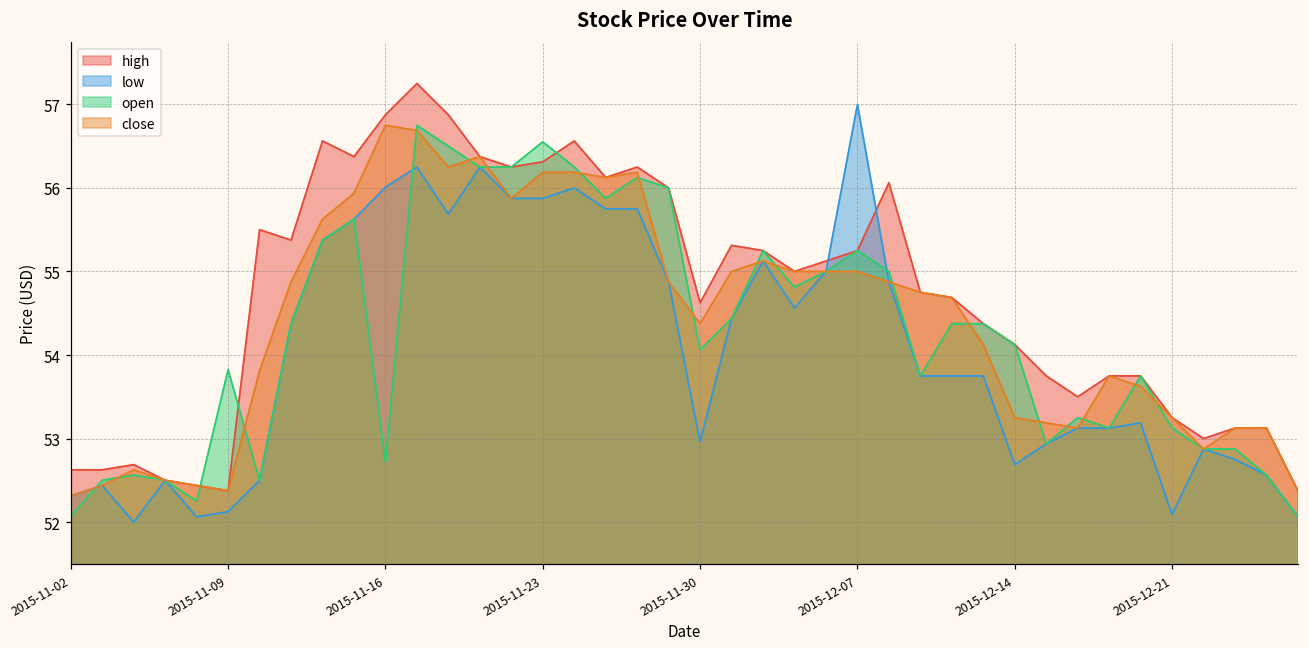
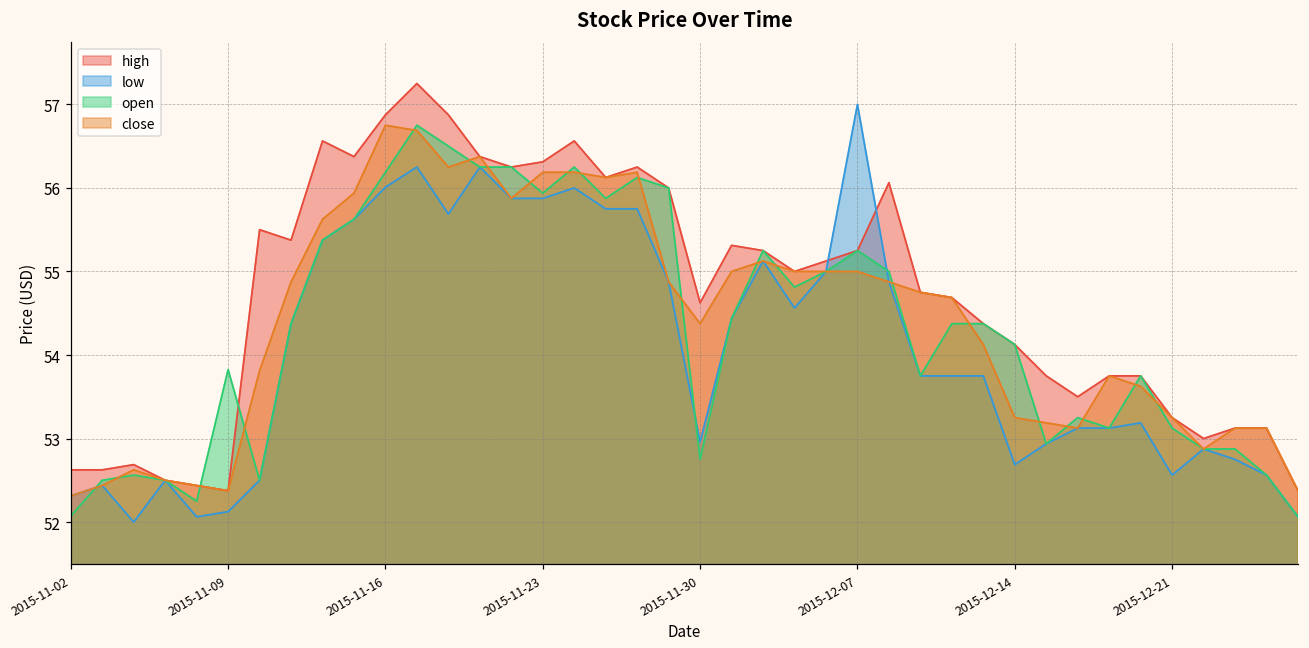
open, 2015-11-16: 52.7 -> 56.2
open, 2015-11-23: 56.6 -> 55.9
open, 2015-11-30: 54.1 -> 52.8
low, 2015-12-21: 52.1 -> 52.6
